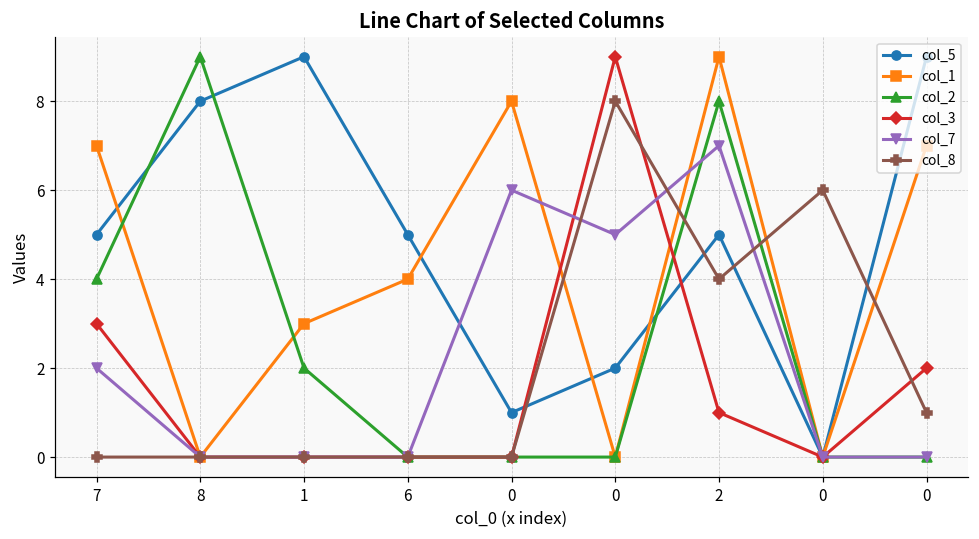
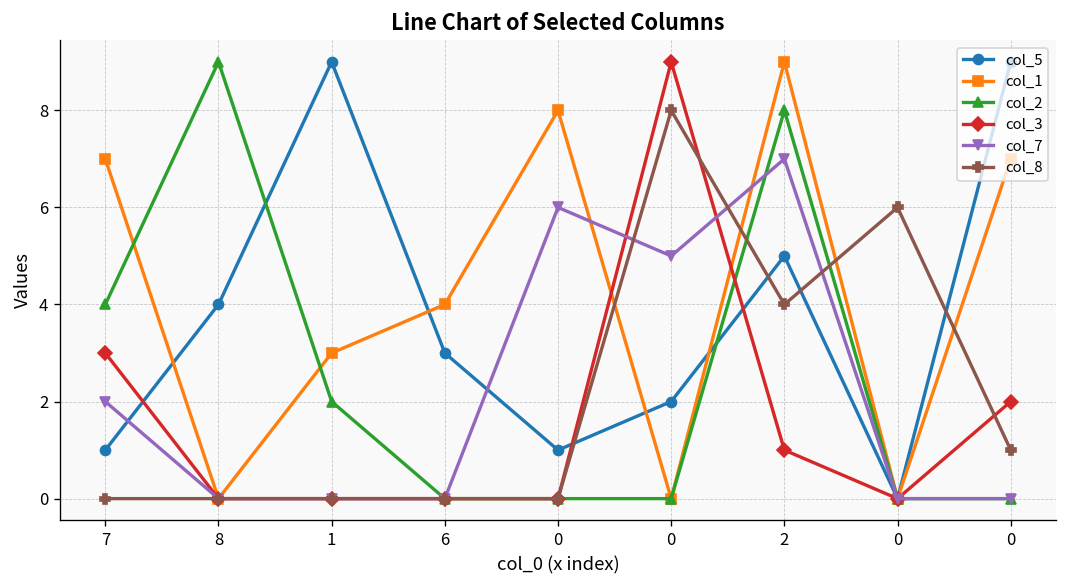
col_5, 7: 5 -> 1
col_5, 8: 8 -> 4
col_5, 6: 5 -> 3
